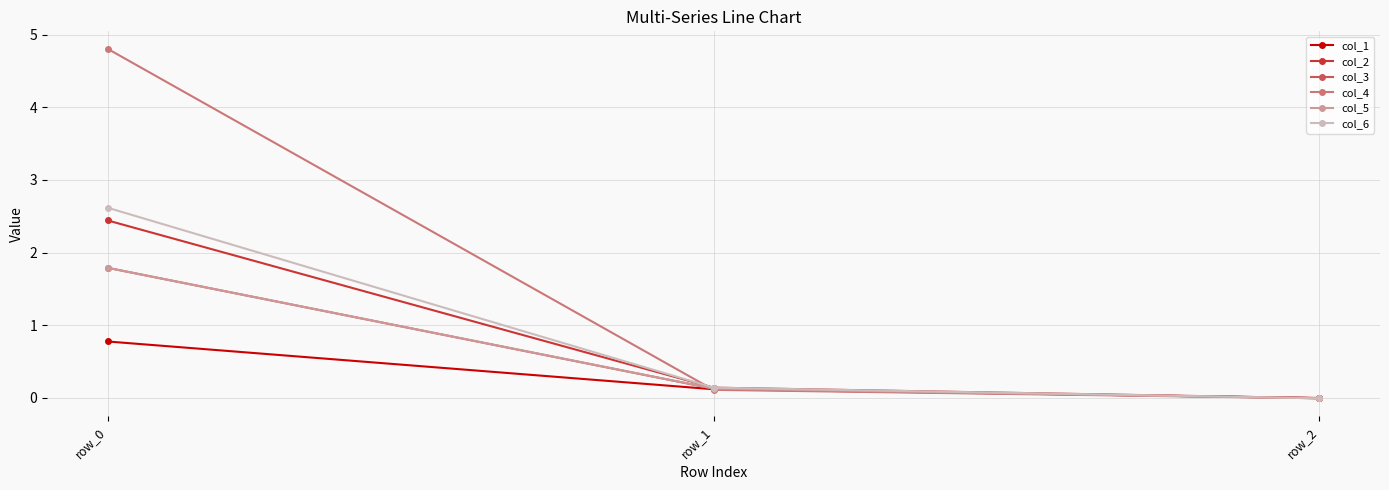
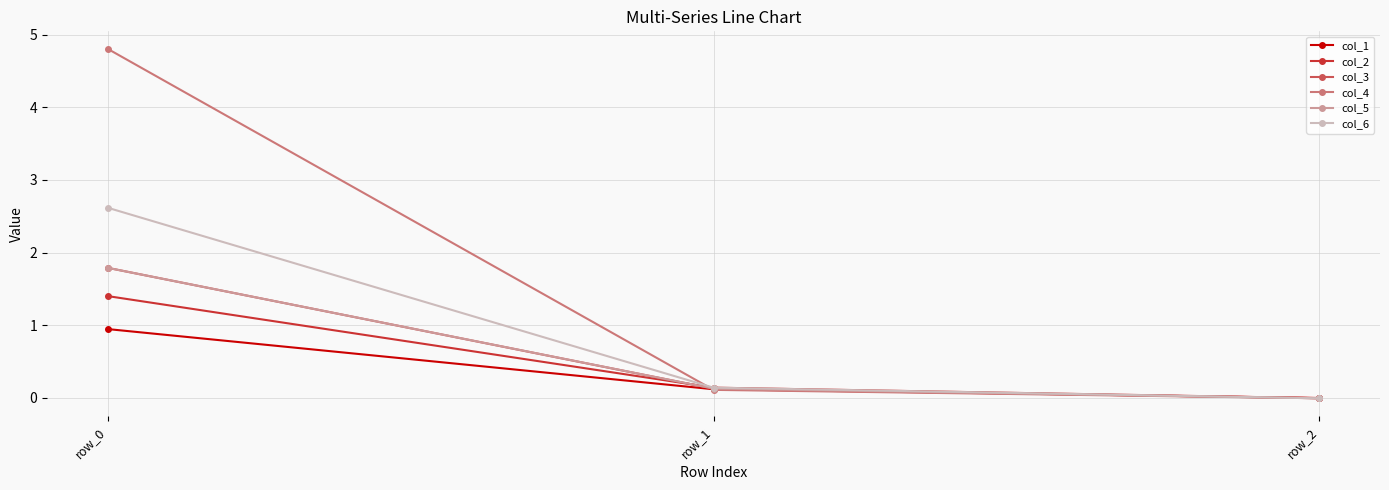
col_1, row_0: 0.8 -> 0.9
col_2, row_0: 2.4 -> 1.4
